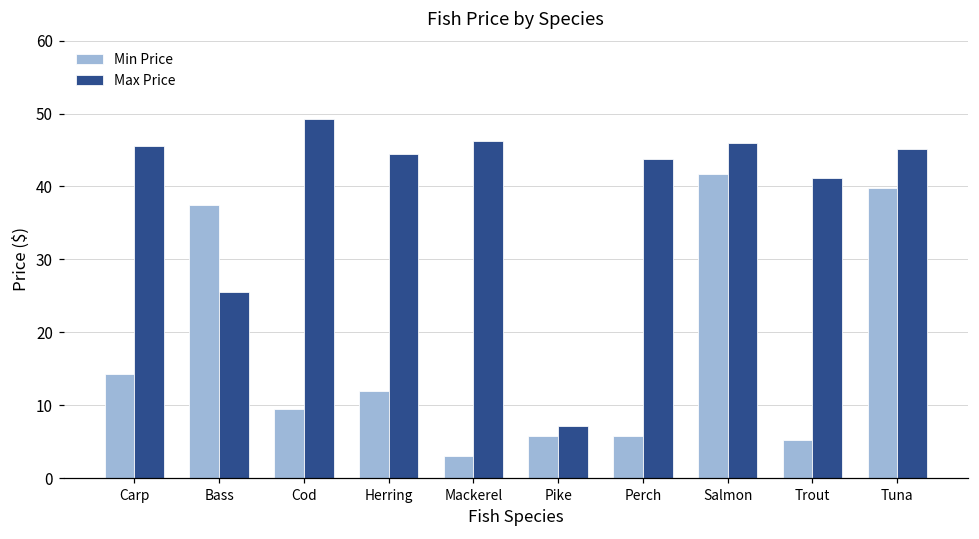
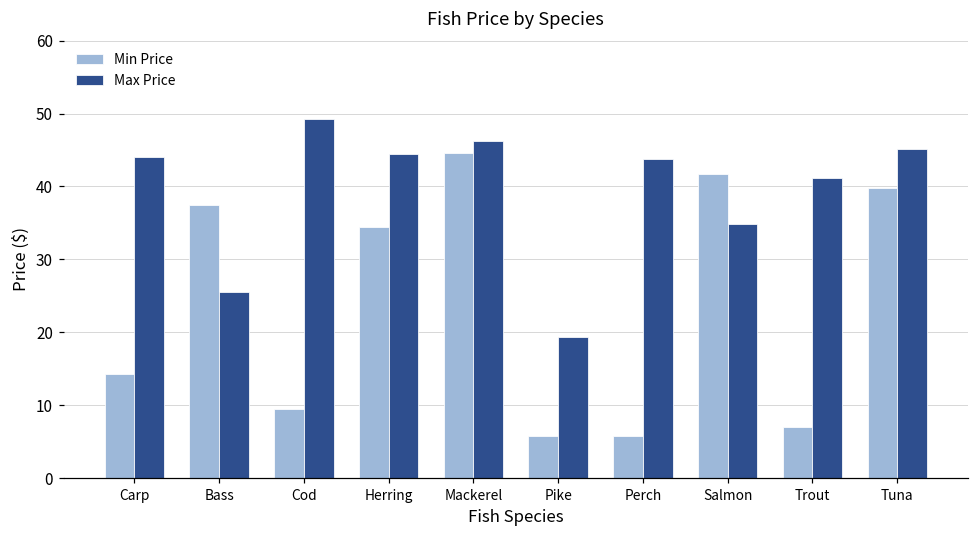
Max Price, Carp: 46 -> 44
Min Price, Herring: 12 -> 35
Min Price, Mackerel: 3 -> 45
Max Price, Pike: 7 -> 19
Max Price, Salmon: 46 -> 35
Min Price, Trout: 5 -> 7
